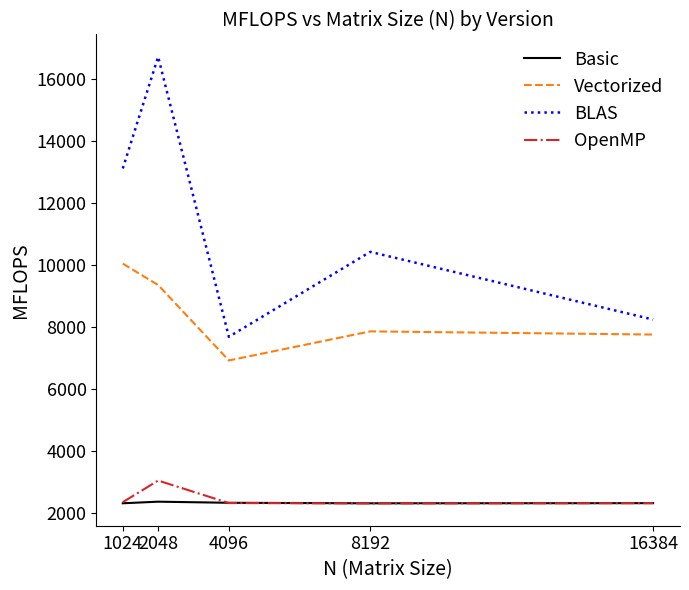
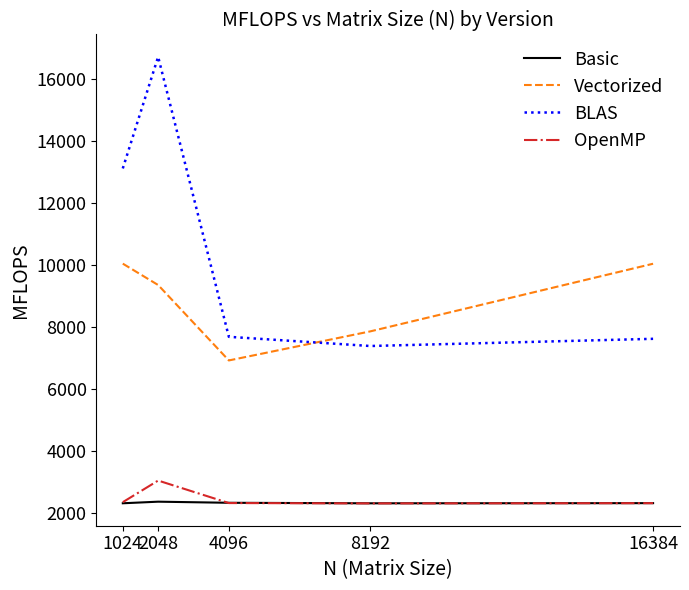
BLAS, 8192: 10400 -> 7400
Vectorized, 16384: 7700 -> 10000
BLAS, 16384: 8200 -> 7600
